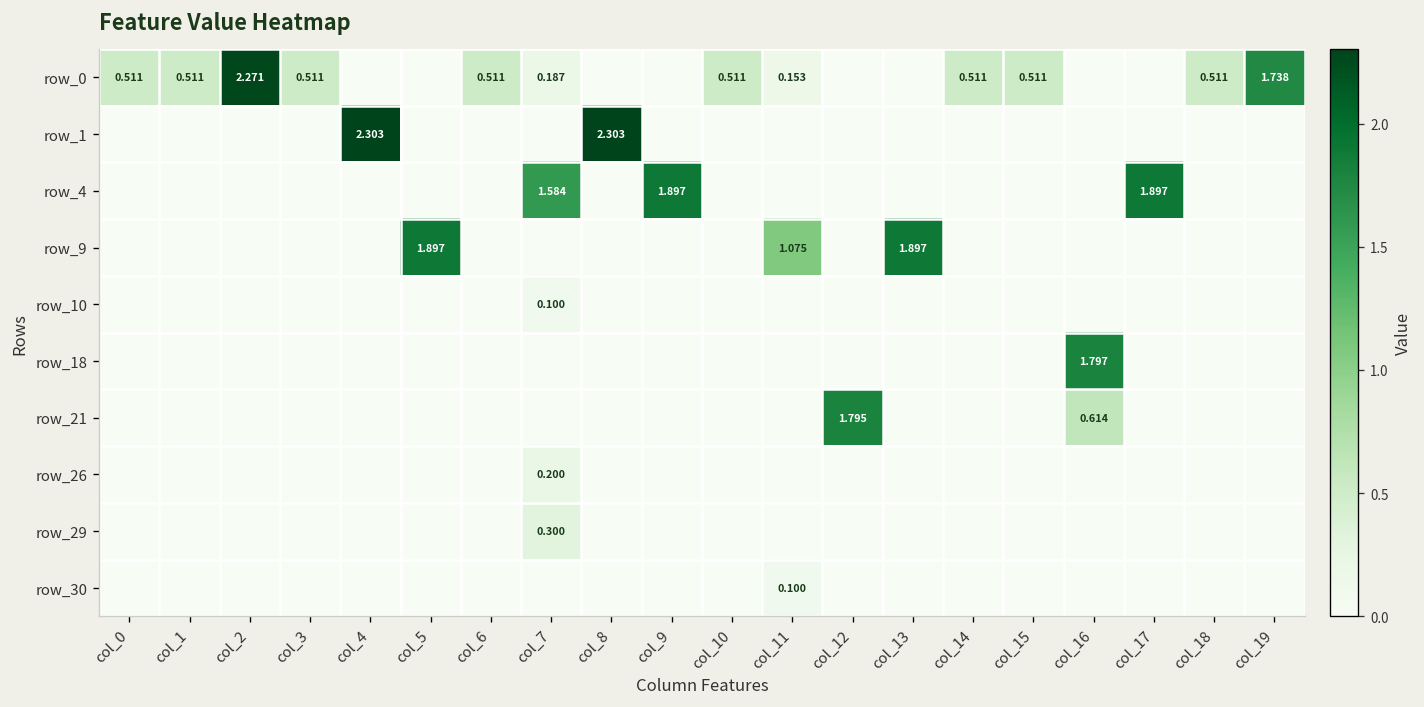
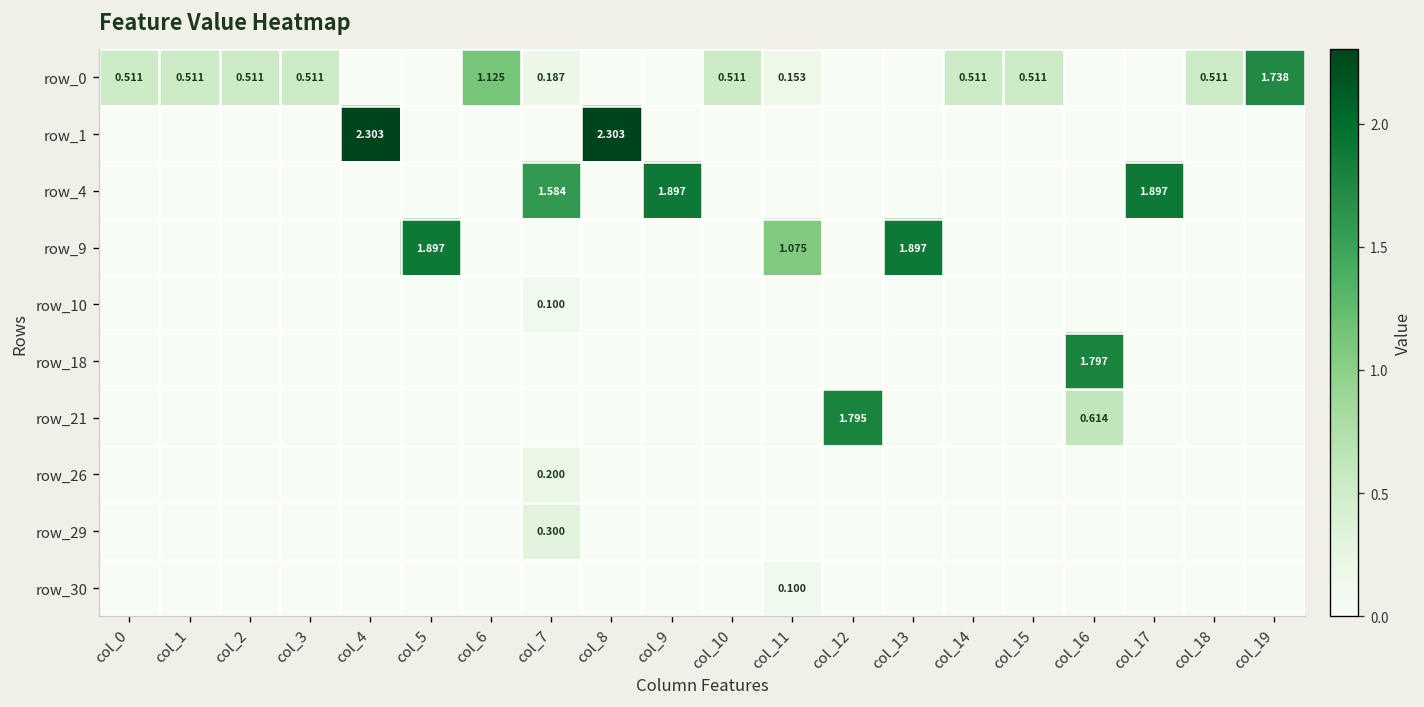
row_0, col_2: 2.271 -> 0.511
row_0, col_6: 0.511 -> 1.125
